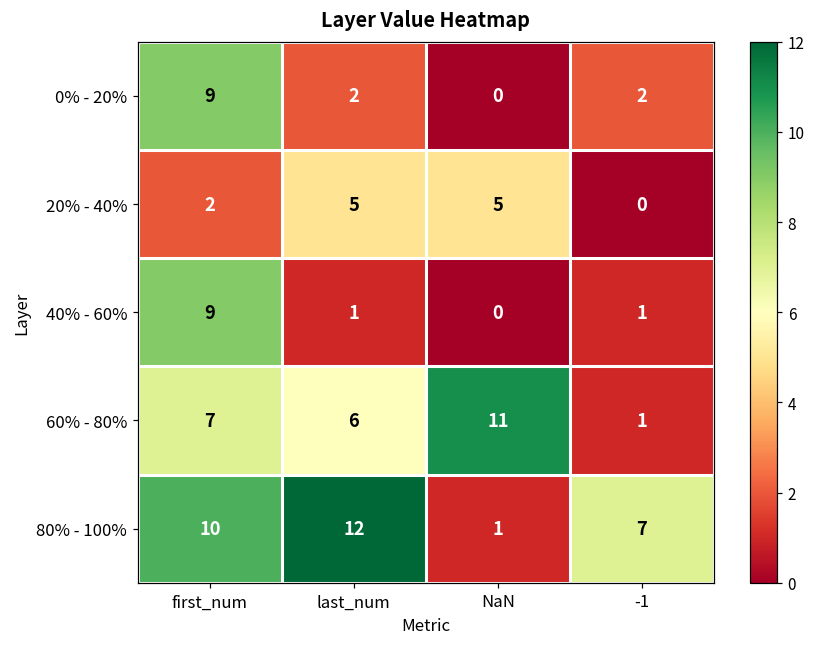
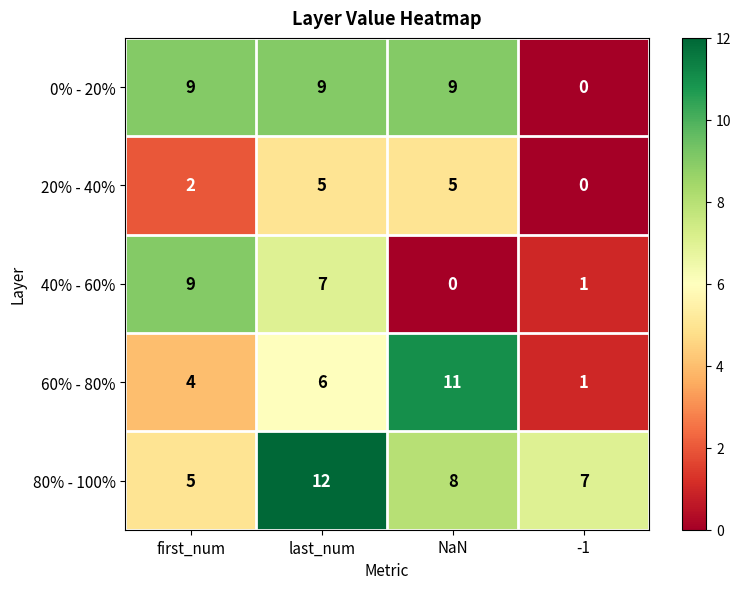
0% - 20%, last_num: 2 -> 9
0% - 20%, NaN: 0 -> 9
0% - 20%, -1: 2 -> 0
40% - 60%, last_num: 1 -> 7
60% - 80%, first_num: 7 -> 4
80% - 100%, first_num: 10 -> 5
80% - 100%, NaN: 1 -> 8
